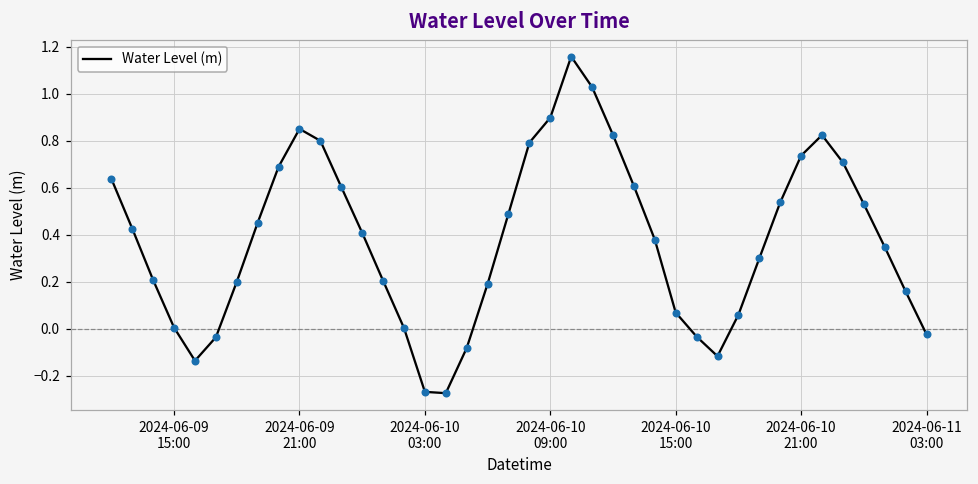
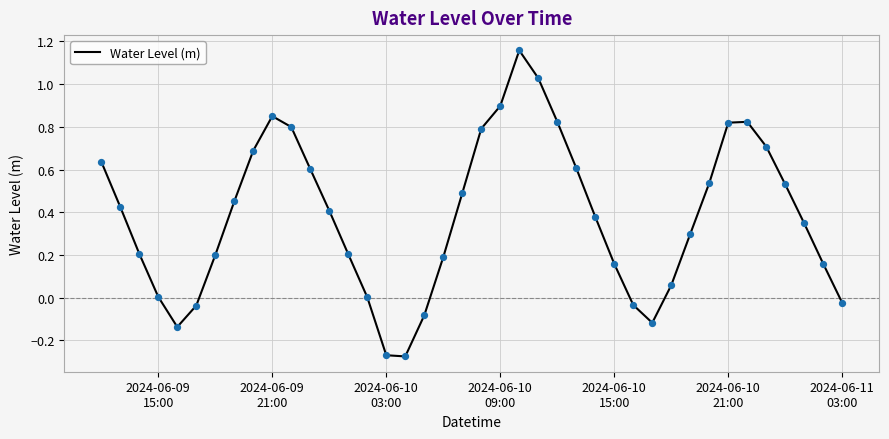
2024-06-10 15:00: 0.07 -> 0.16
2024-06-10 21:00: 0.74 -> 0.82
